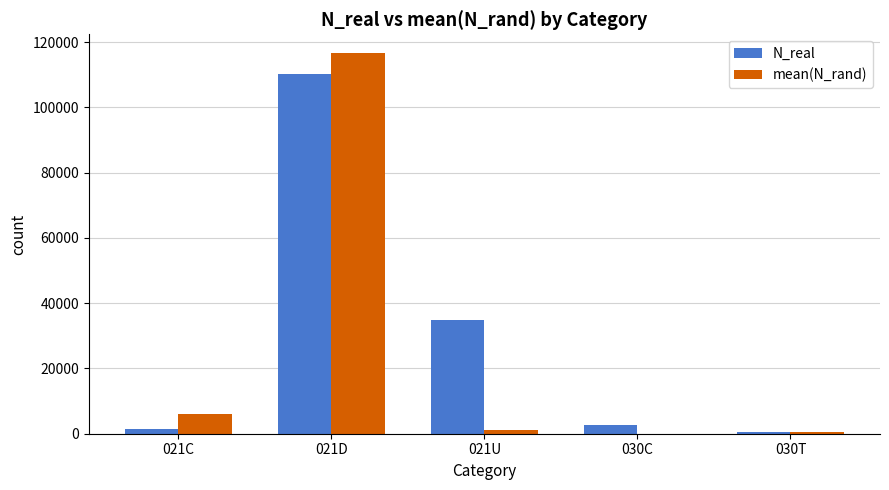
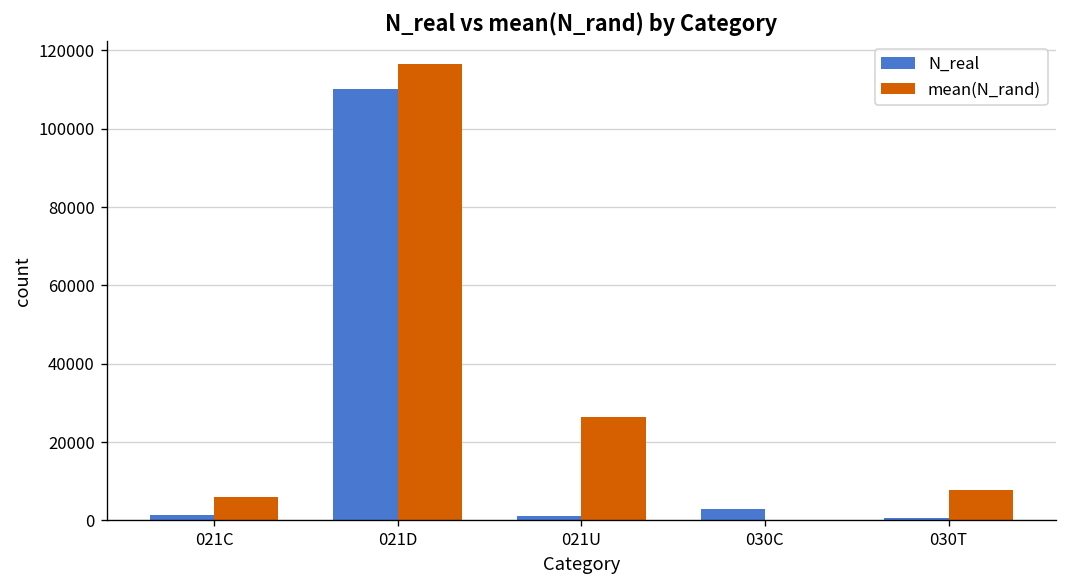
N_real, 021U: 35000 -> 1000
mean(N_rand), 021U: 1000 -> 26000
mean(N_rand), 030T: 1000 -> 8000
